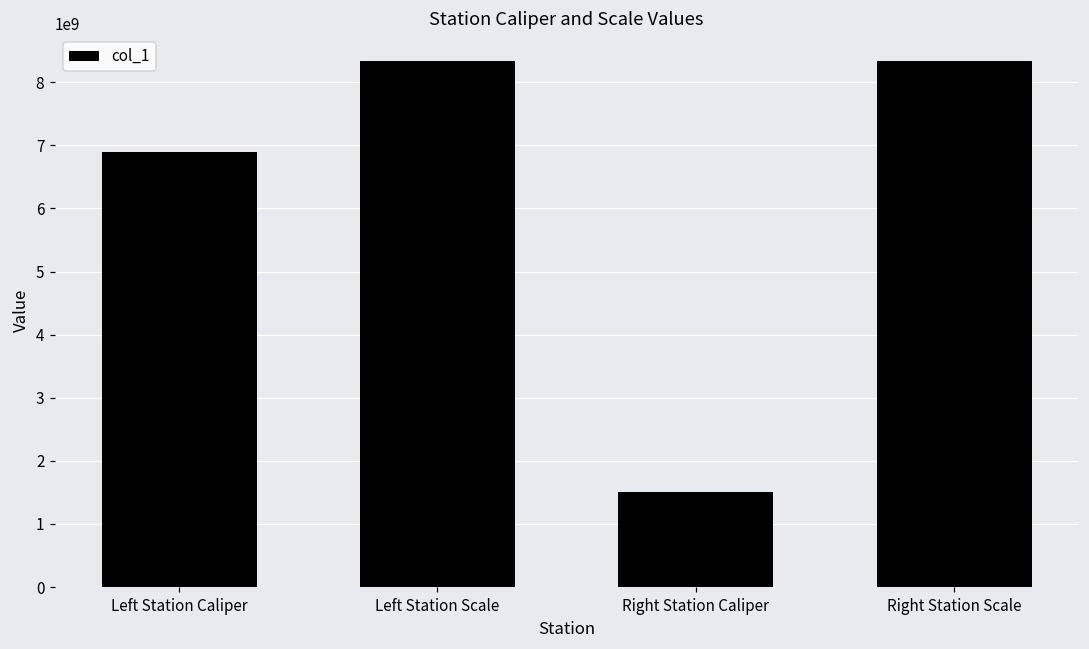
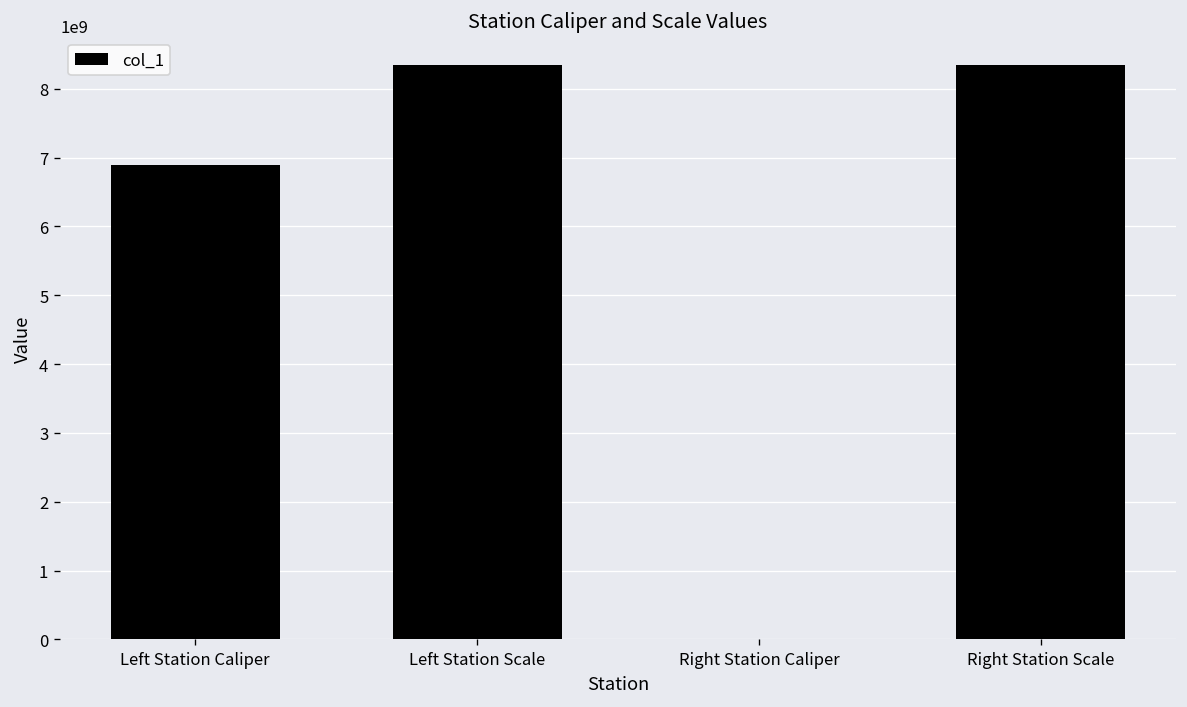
Right Station Caliper: 1500000000 -> 0
